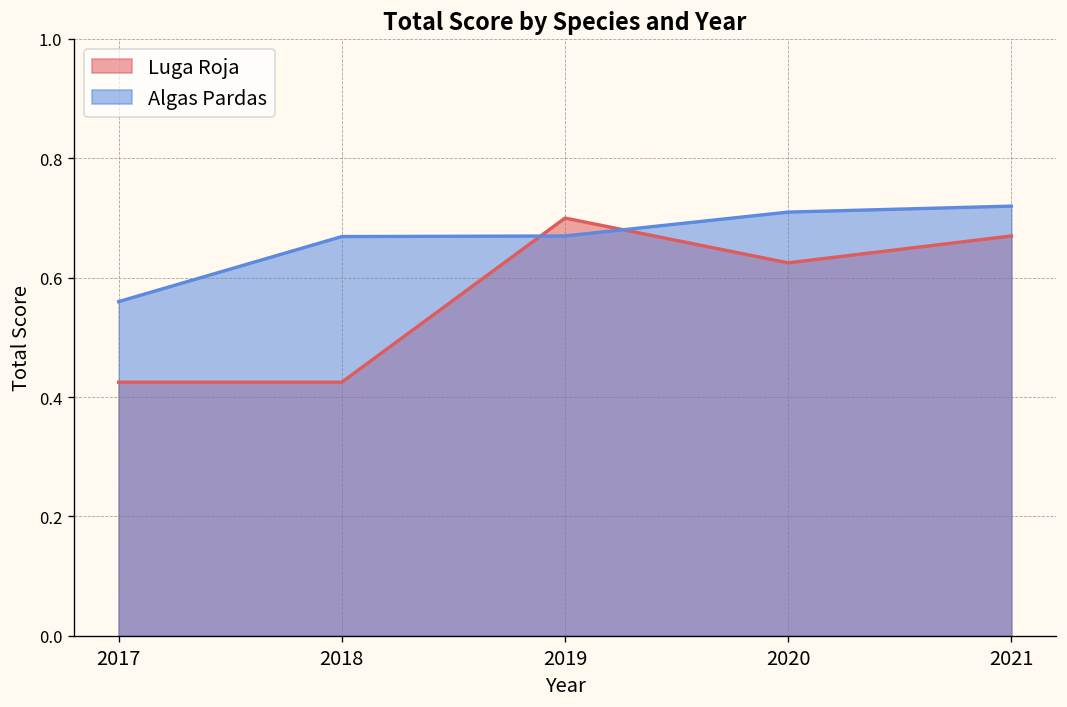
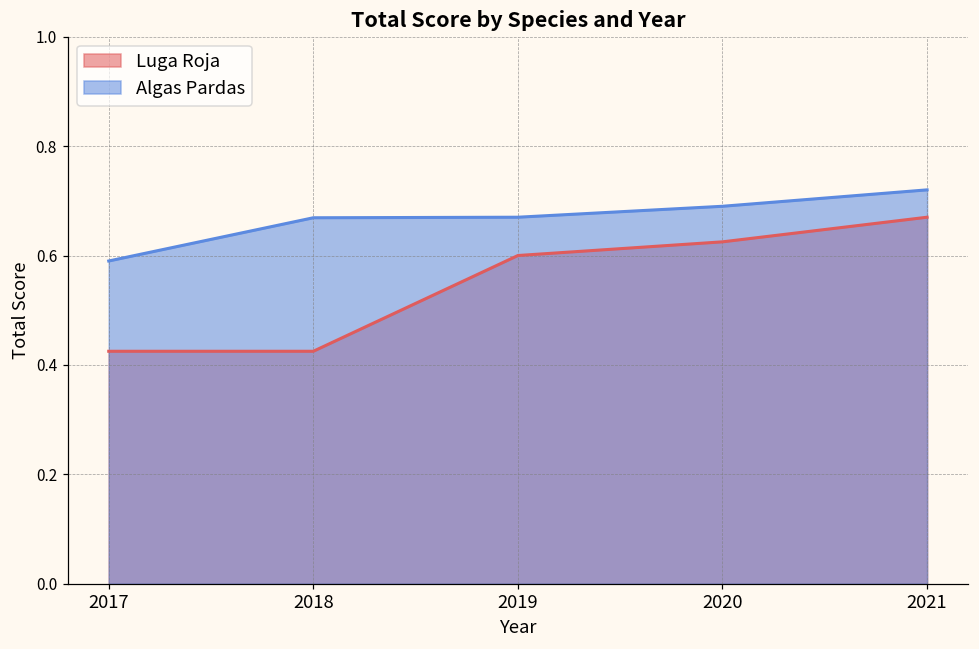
Algas Pardas, 2017: 0.56 -> 0.59
Luga Roja, 2019: 0.7 -> 0.6
Algas Pardas, 2020: 0.71 -> 0.69
